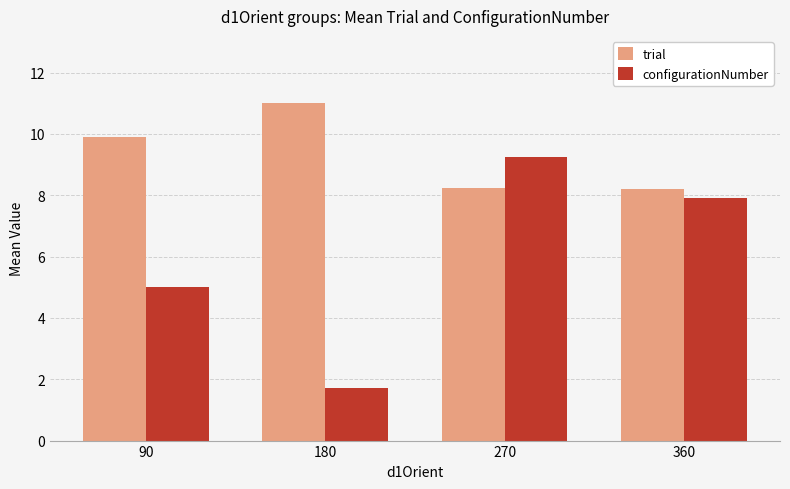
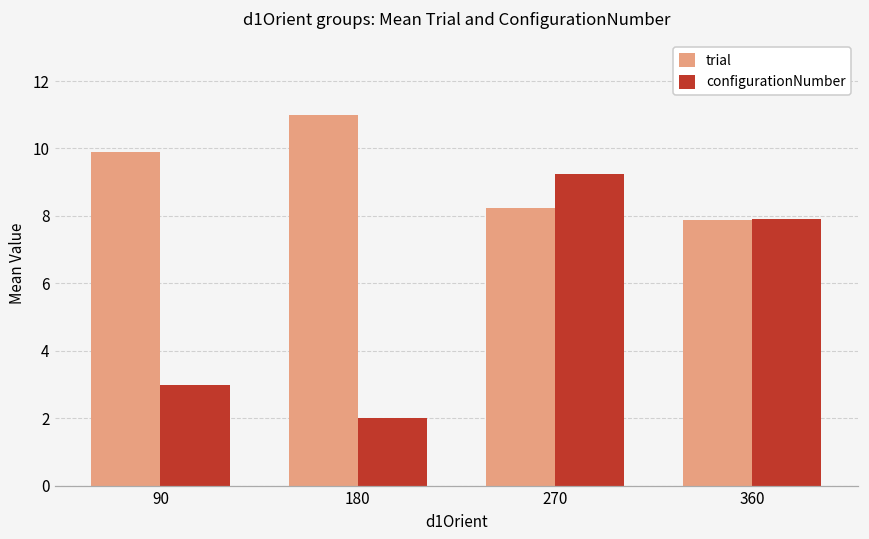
configurationNumber, 90: 5 -> 3
configurationNumber, 180: 1.7 -> 2.0
trial, 360: 8.2 -> 7.9
